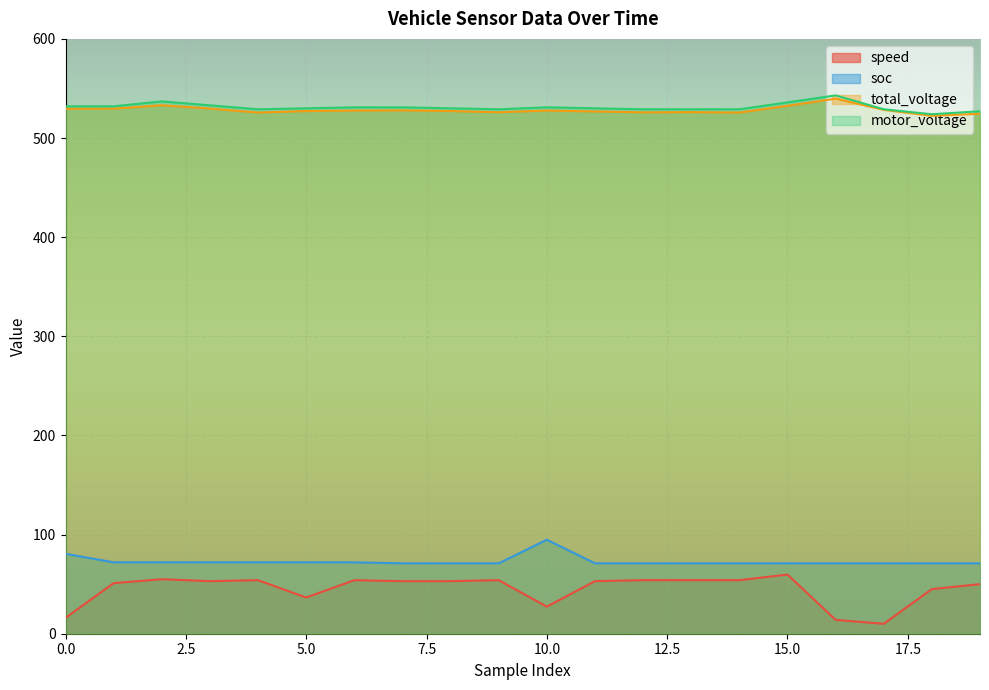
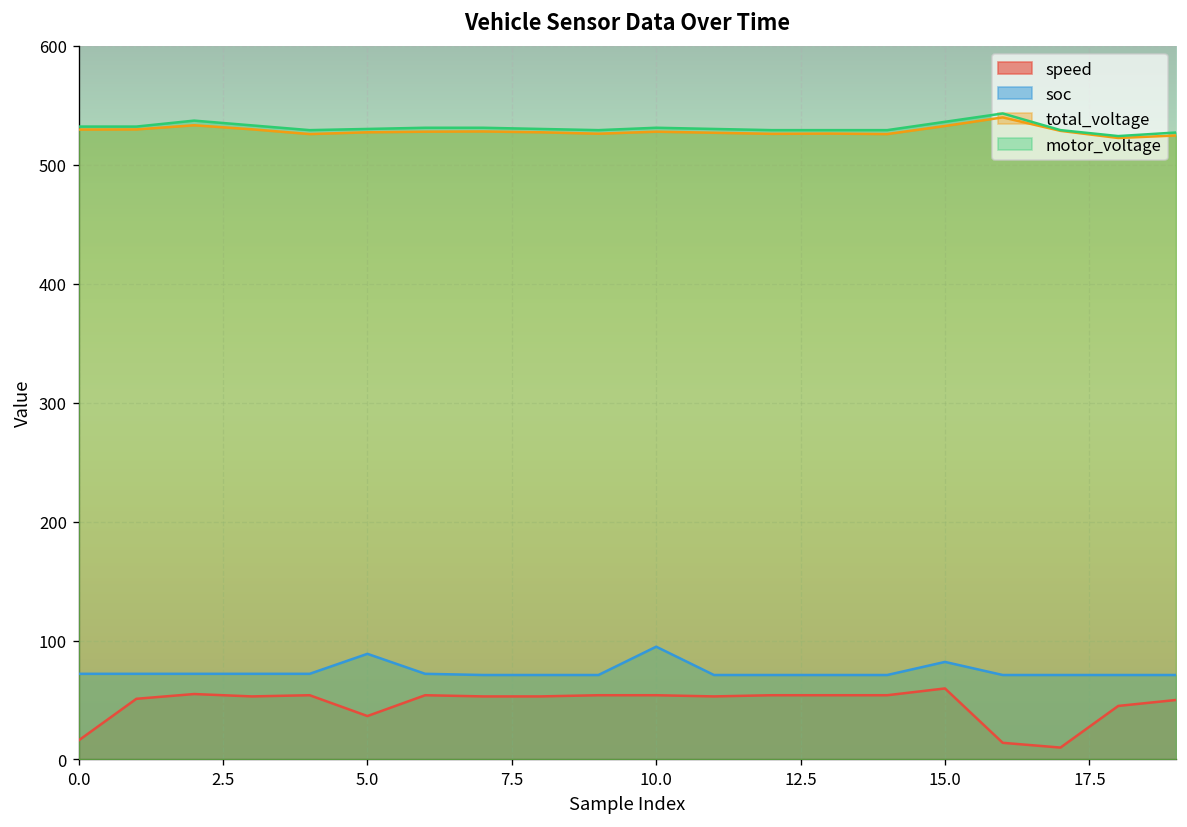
soc, 0.0: 80 -> 70
soc, 5.0: 70 -> 90
speed, 10.0: 30 -> 50
soc, 15.0: 70 -> 80
